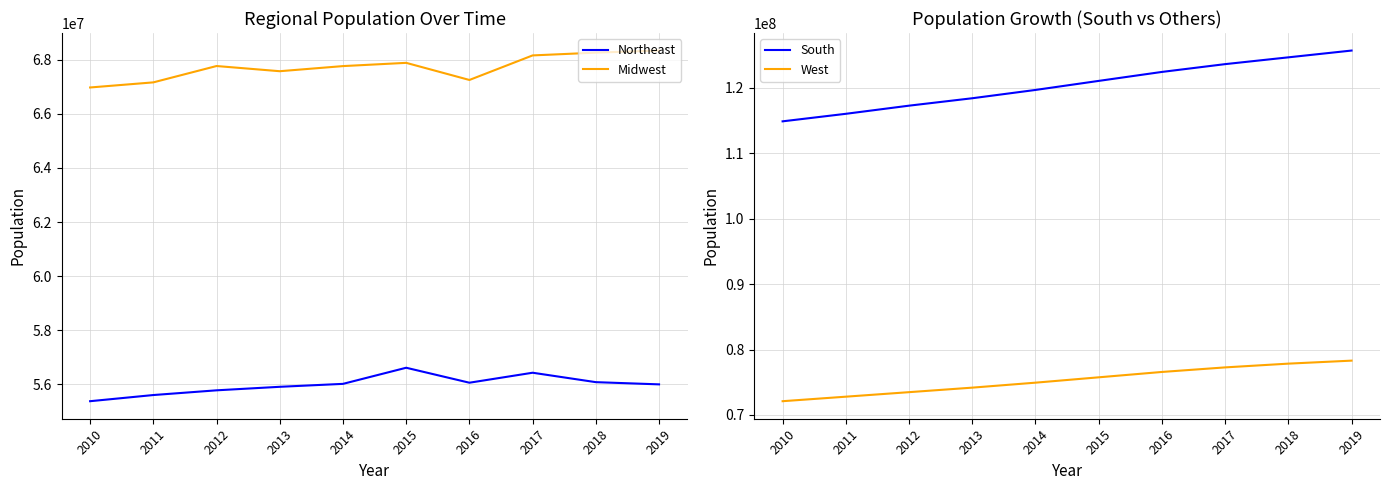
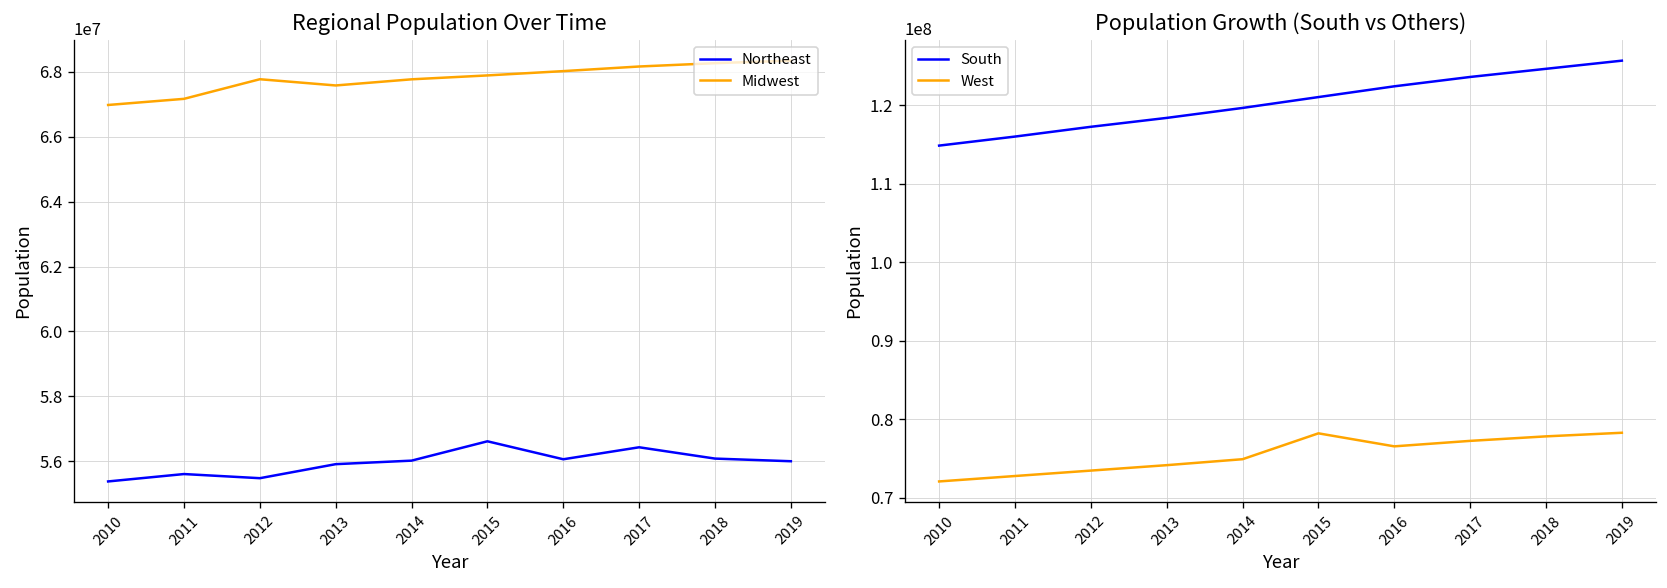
Regional Population Over Time, Northeast, 2012: 55800000 -> 55500000
Regional Population Over Time, Midwest, 2016: 67300000 -> 68000000
Population Growth (South vs Others), West, 2015: 76000000 -> 78000000
